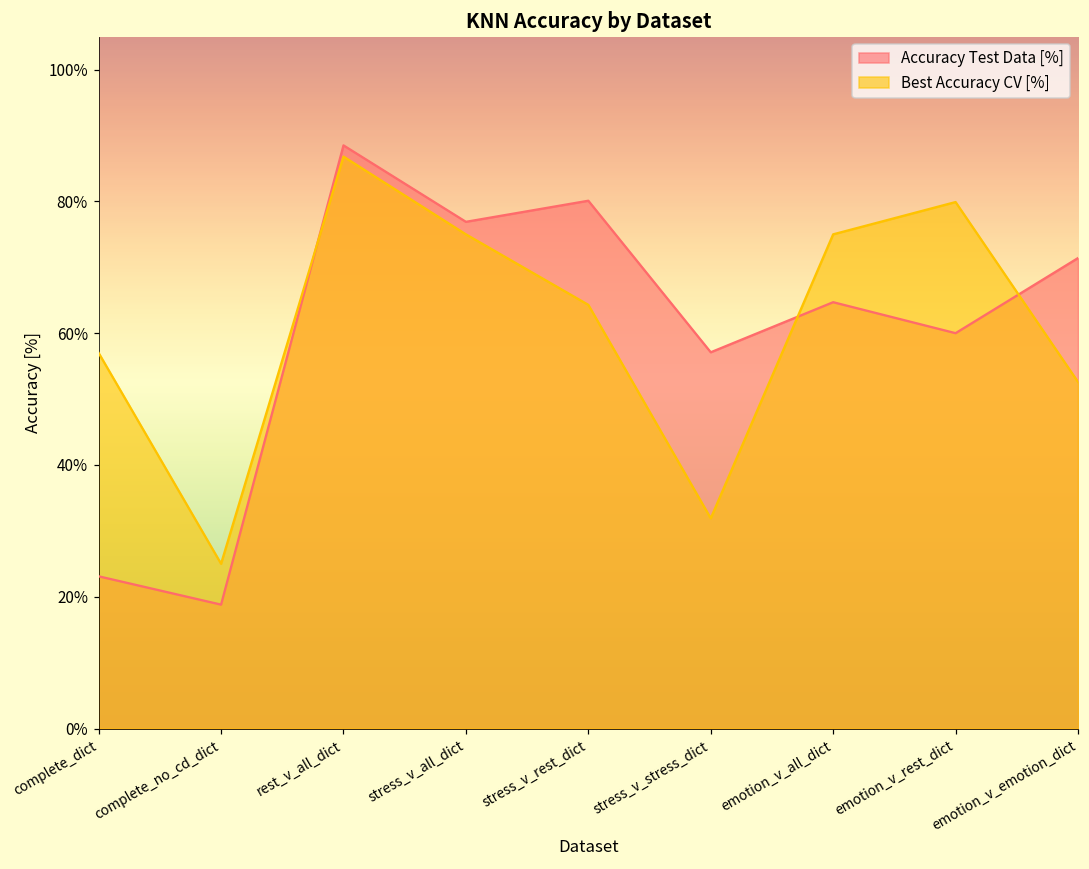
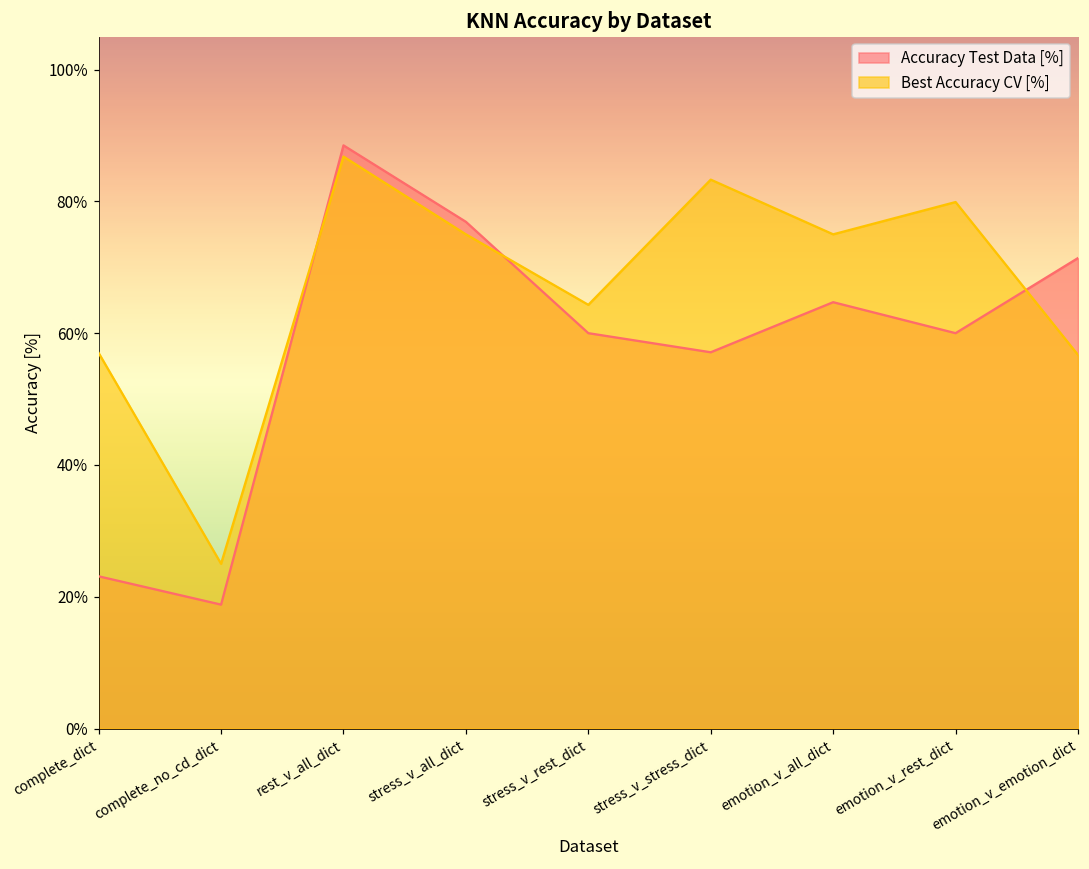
Accuracy Test Data [%], stress_v_rest_dict: 80% -> 60%
Best Accuracy CV [%], stress_v_stress_dict: 32% -> 83%
Best Accuracy CV [%], emotion_v_emotion_dict: 53% -> 57%
